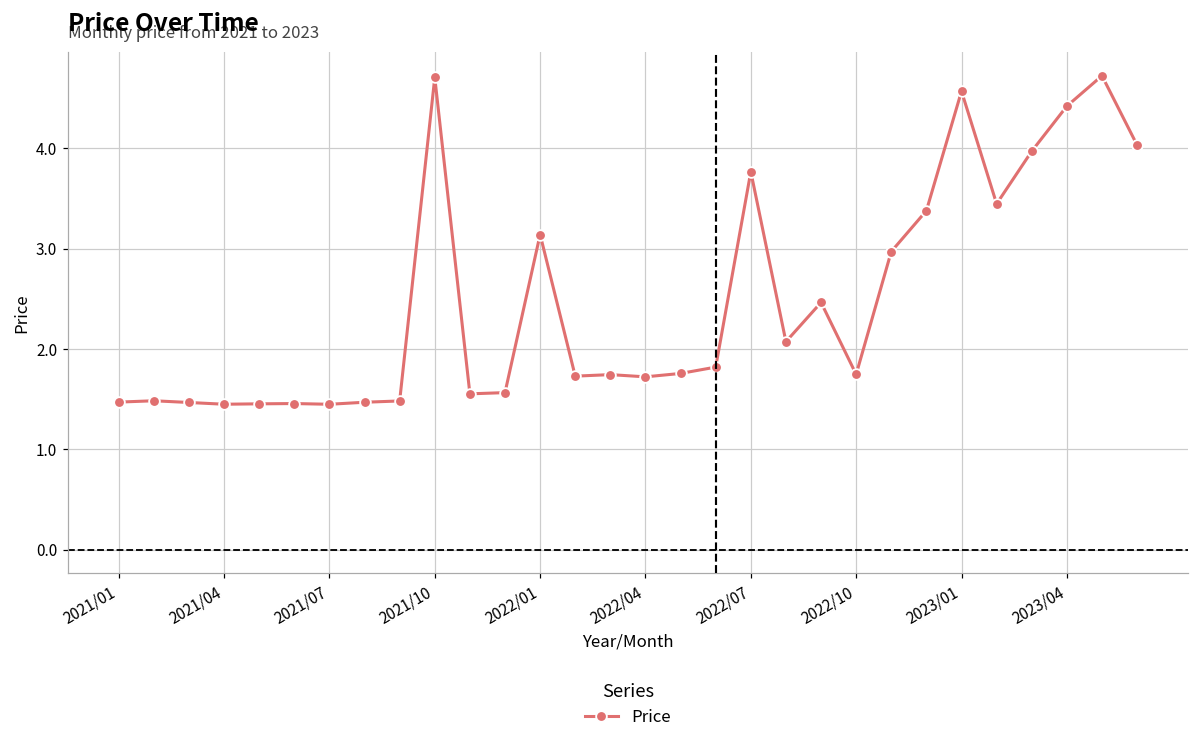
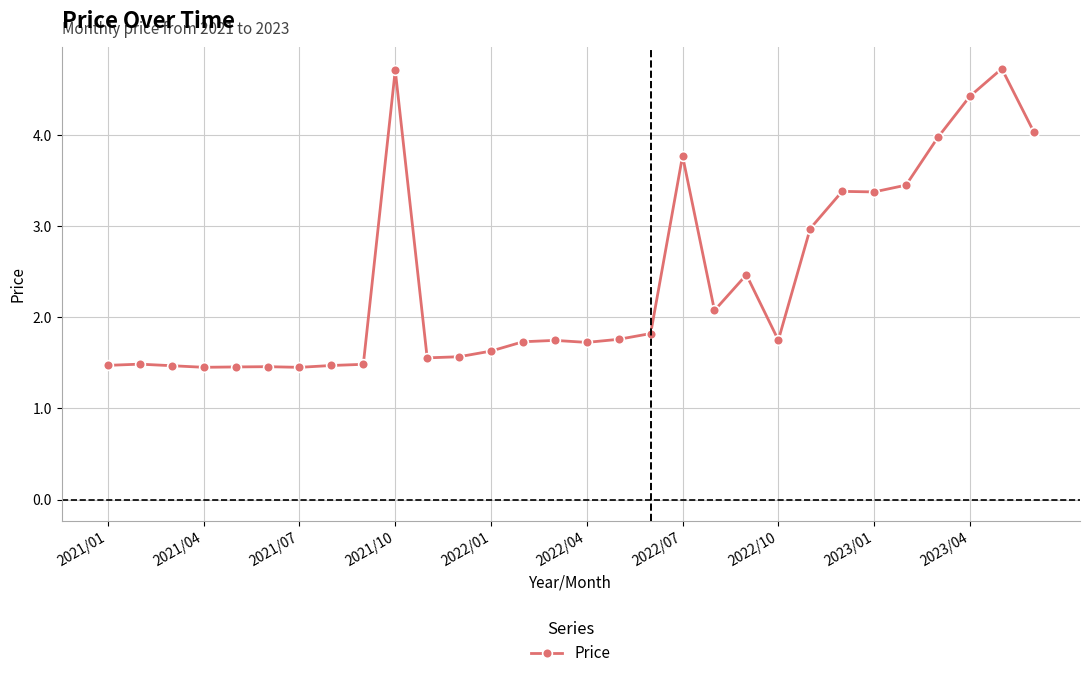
2022/01: 3.1 -> 1.6
2023/01: 4.6 -> 3.4
